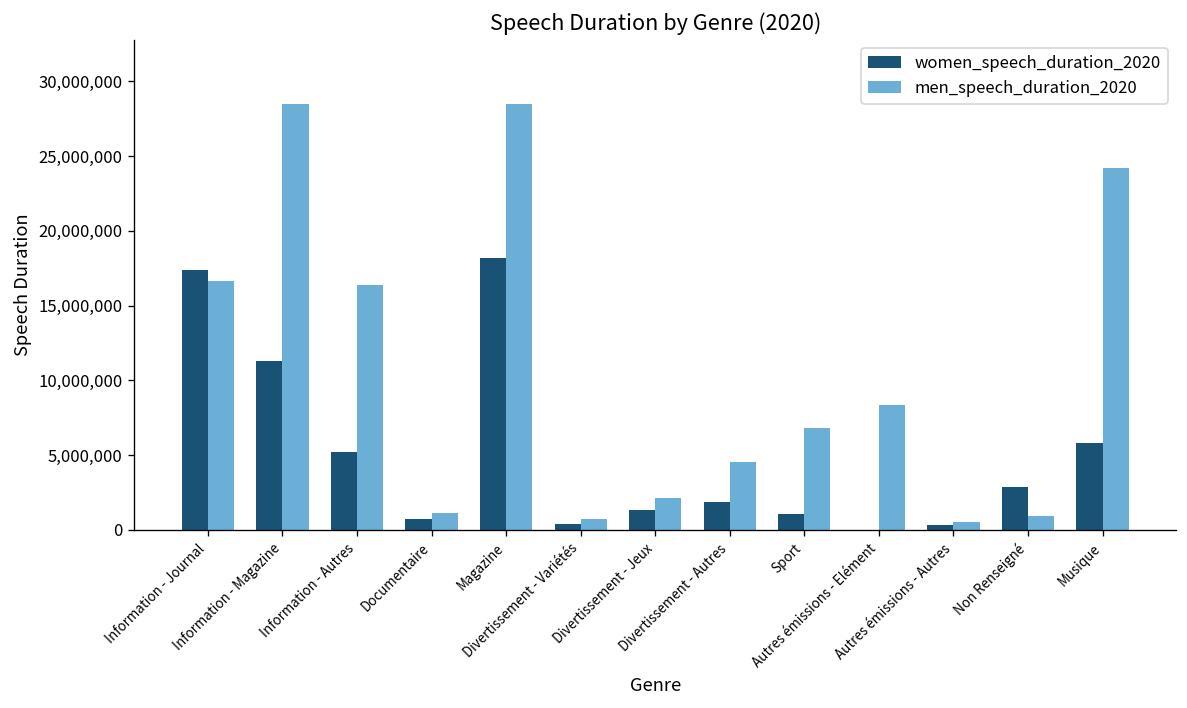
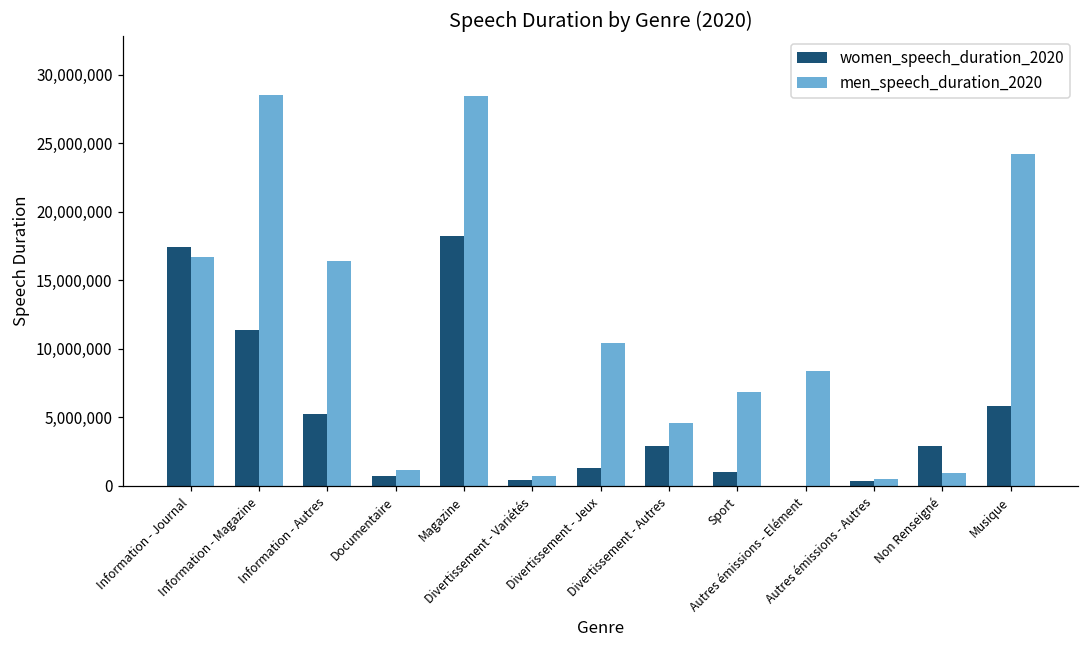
men_speech_duration_2020, Divertissement - Jeux: 2,100,000 -> 10,400,000
women_speech_duration_2020, Divertissement - Autres: 1,800,000 -> 2,900,000
